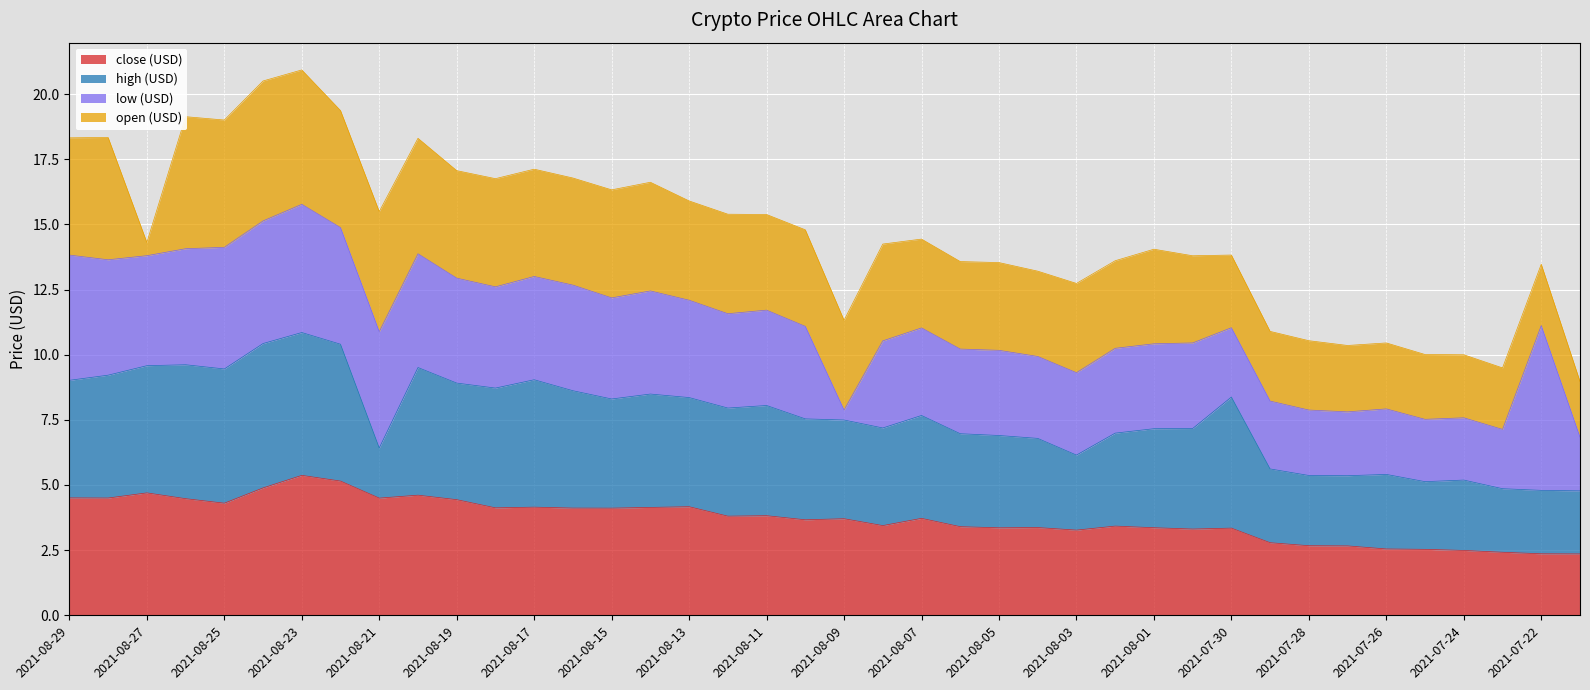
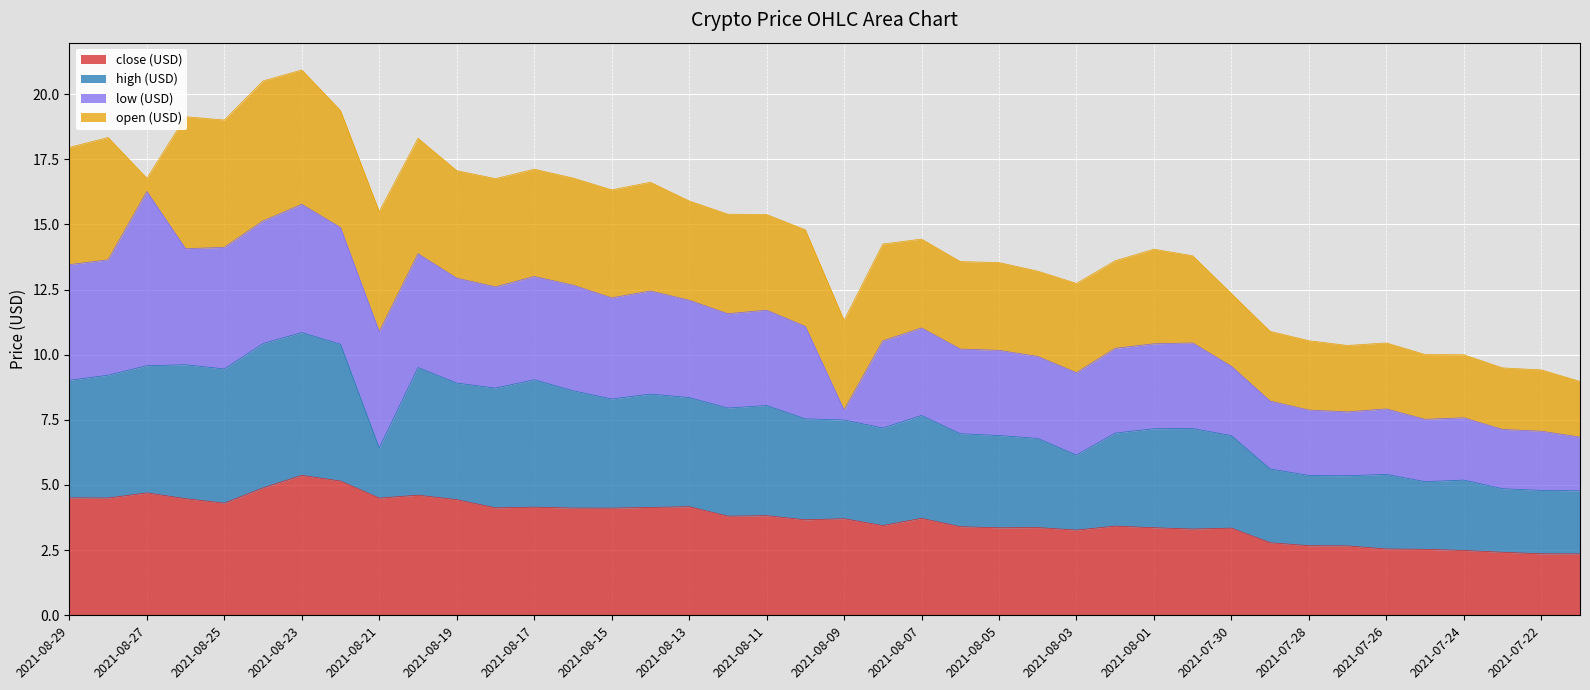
low (USD), 2021-08-29: 4.8 -> 4.4
low (USD), 2021-08-27: 4.2 -> 6.7
high (USD), 2021-07-30: 5.0 -> 3.6
low (USD), 2021-07-22: 6.3 -> 2.3
